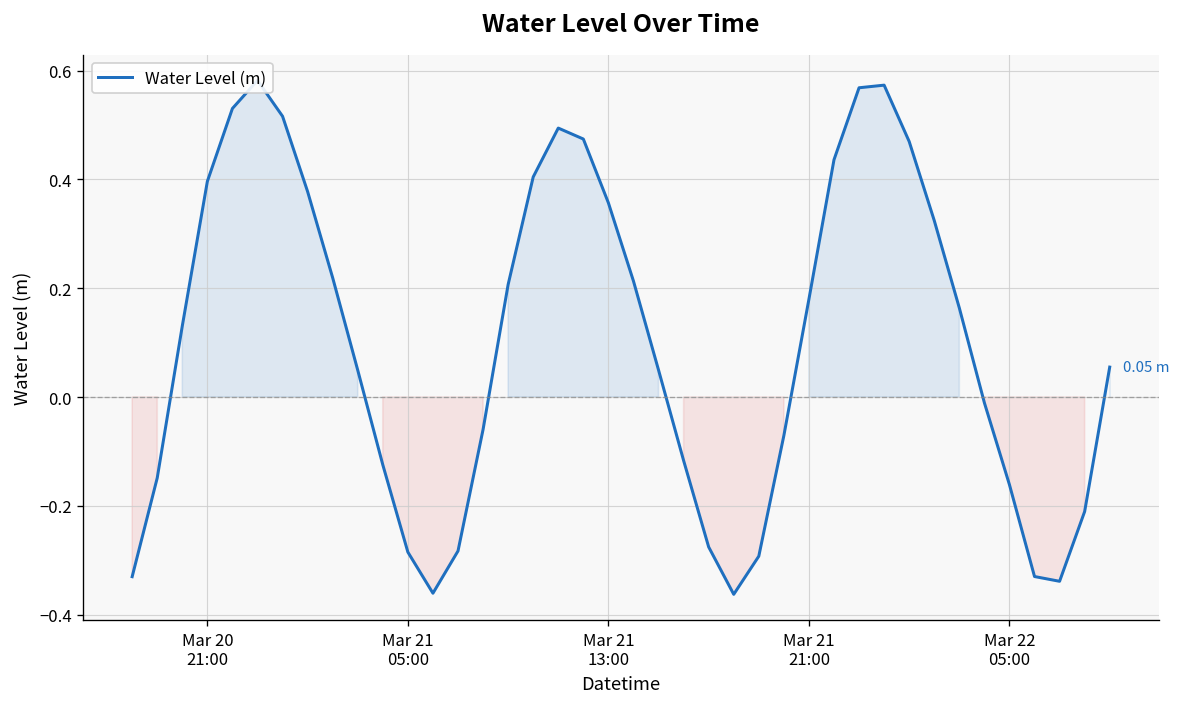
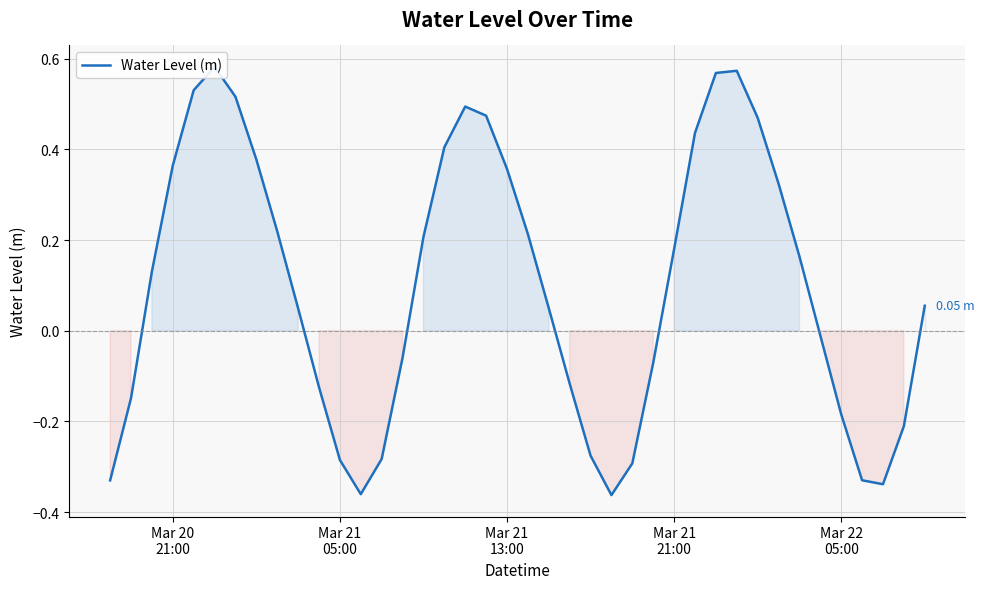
Mar 20 21:00: 0.40 -> 0.36
Mar 22 05:00: -0.16 -> -0.18
